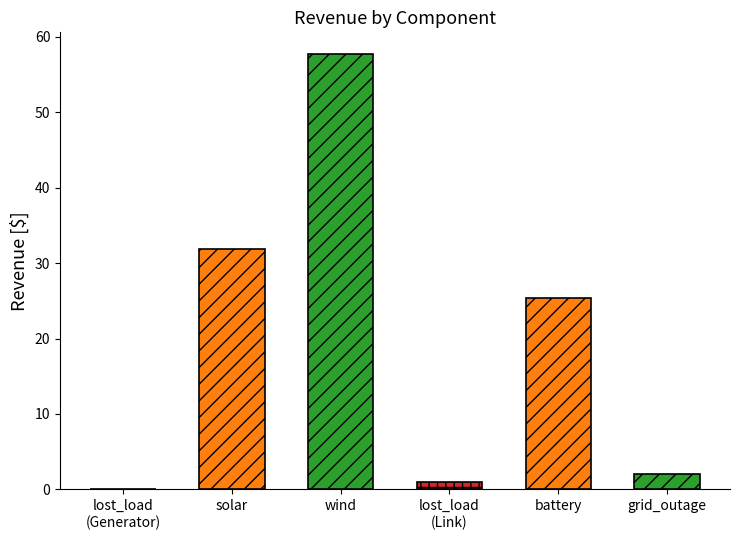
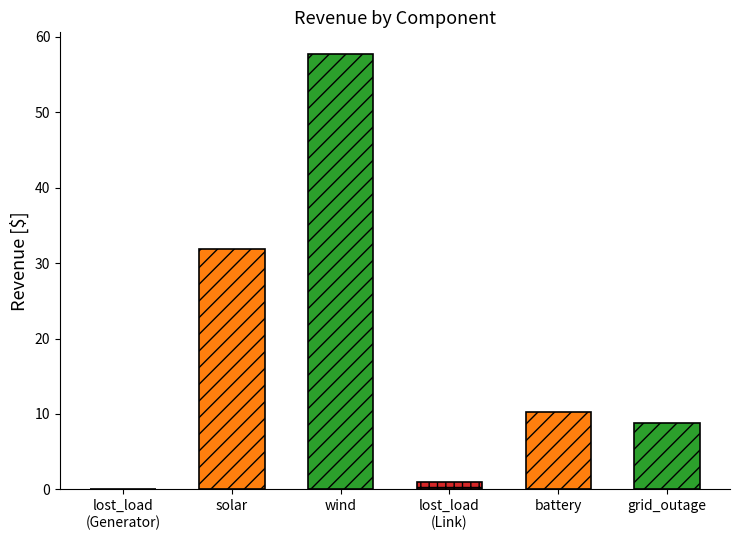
battery: 25 -> 10
grid_outage: 2 -> 9
